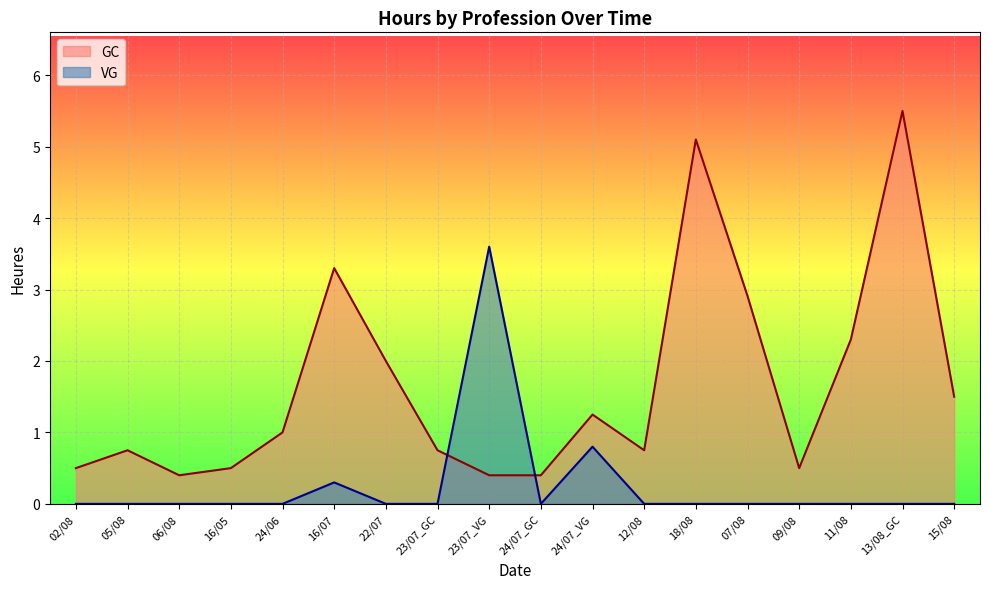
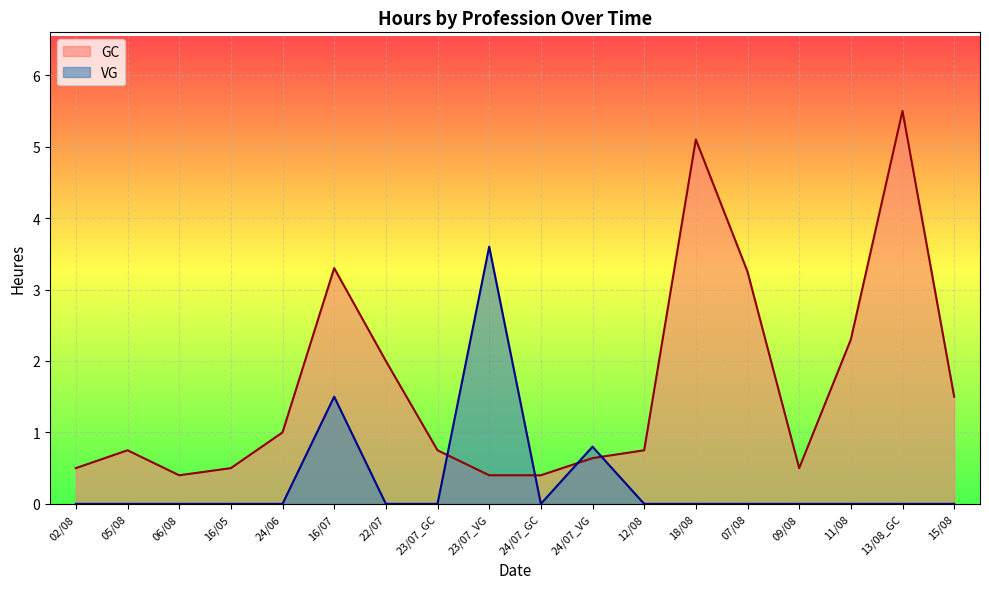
VG, 16/07: 0.3 -> 1.5
GC, 24/07_VG: 1.3 -> 0.6
GC, 07/08: 2.9 -> 3.3
